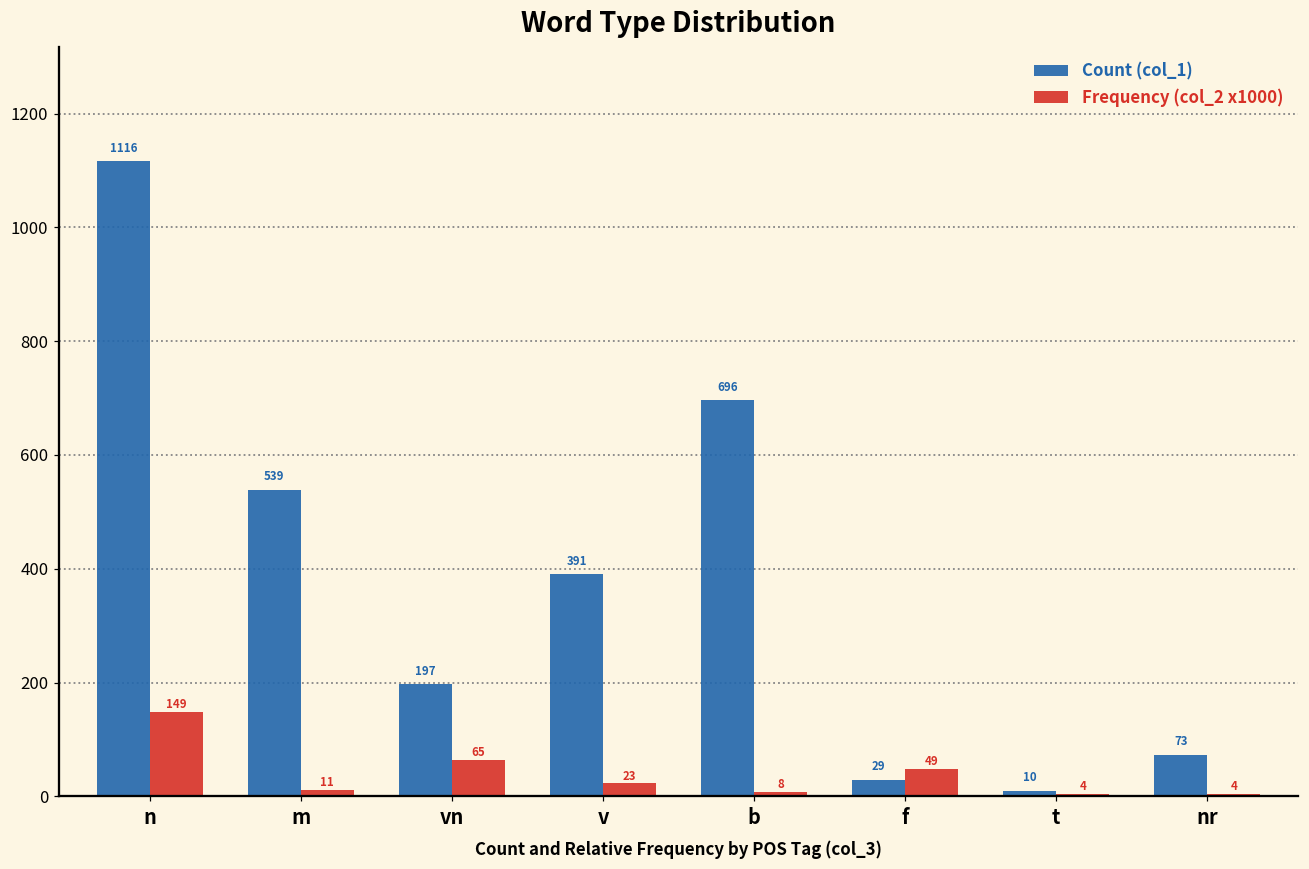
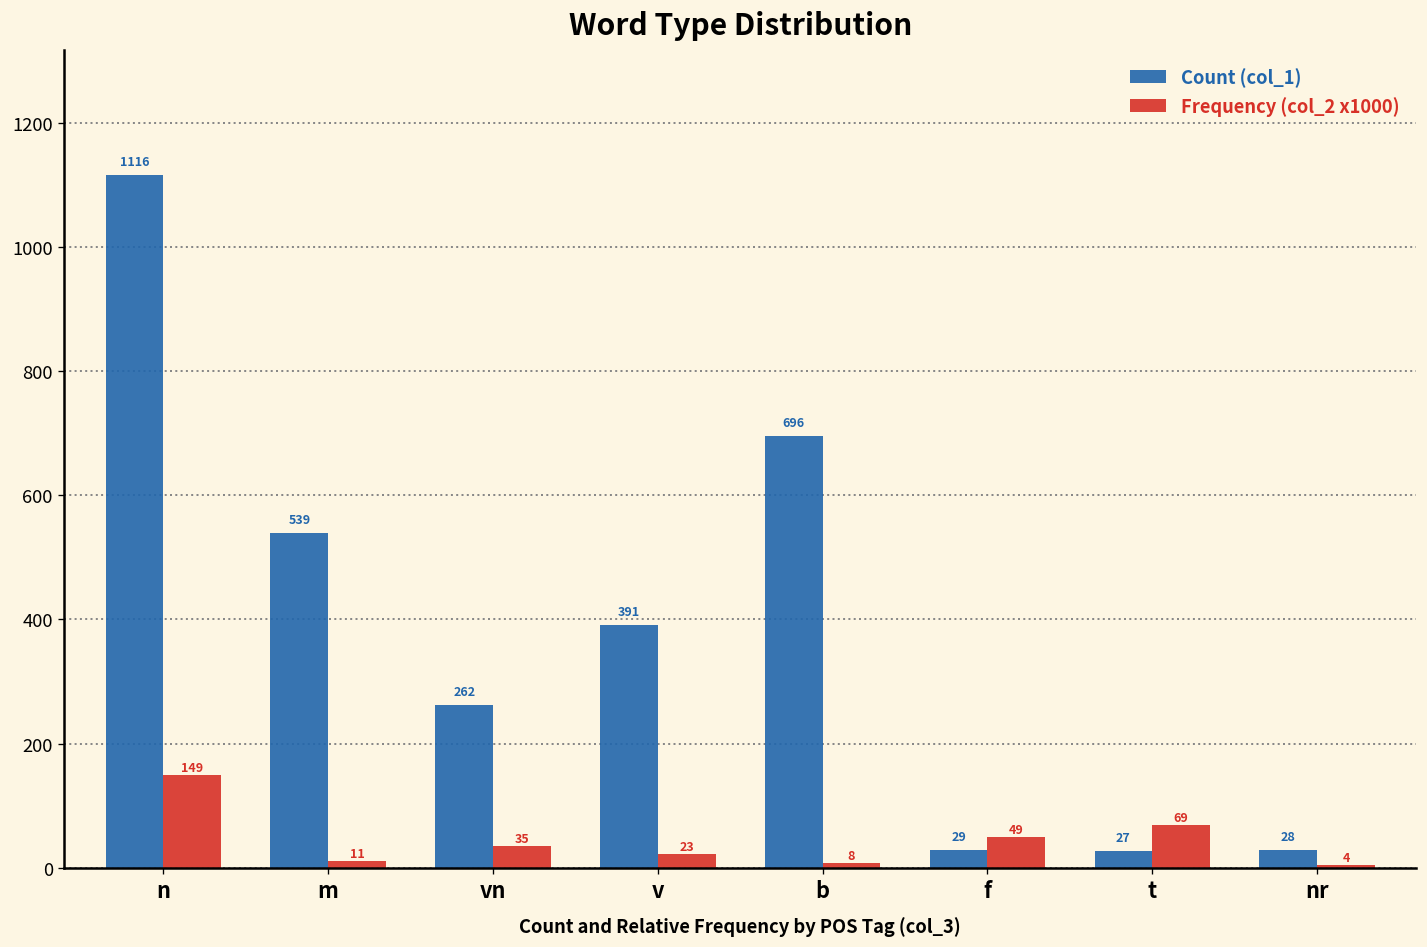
Count (col_1), vn: 197 -> 262
Frequency (col_2 x1000), vn: 65 -> 35
Count (col_1), t: 10 -> 27
Frequency (col_2 x1000), t: 4 -> 69
Count (col_1), nr: 73 -> 28
